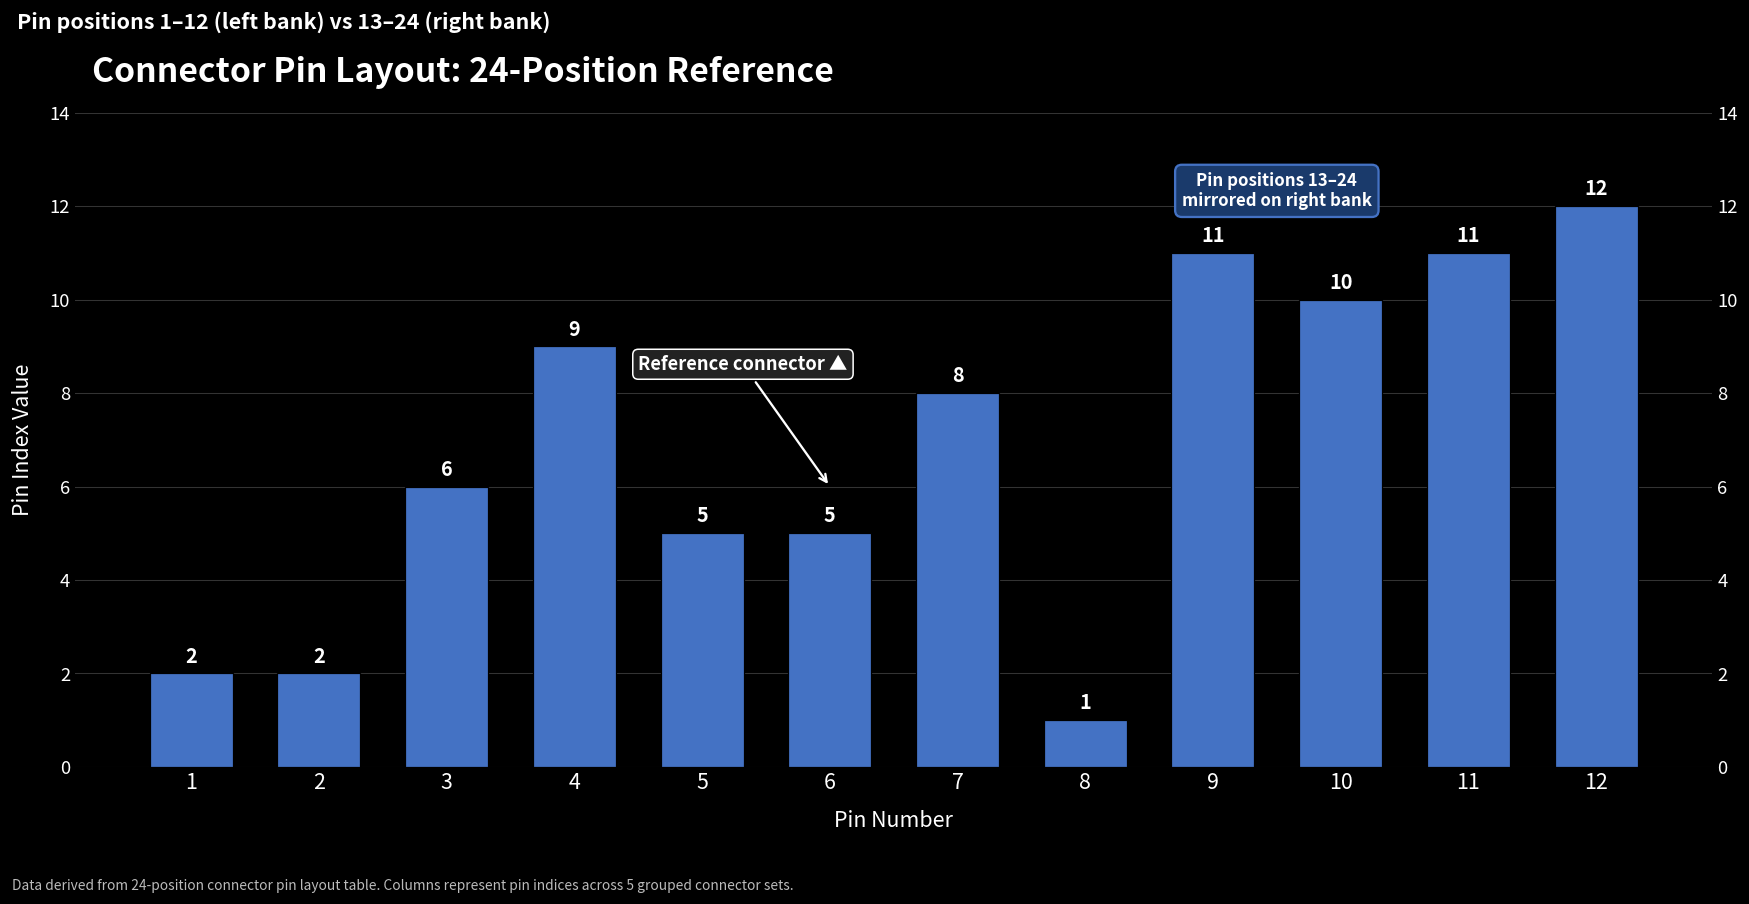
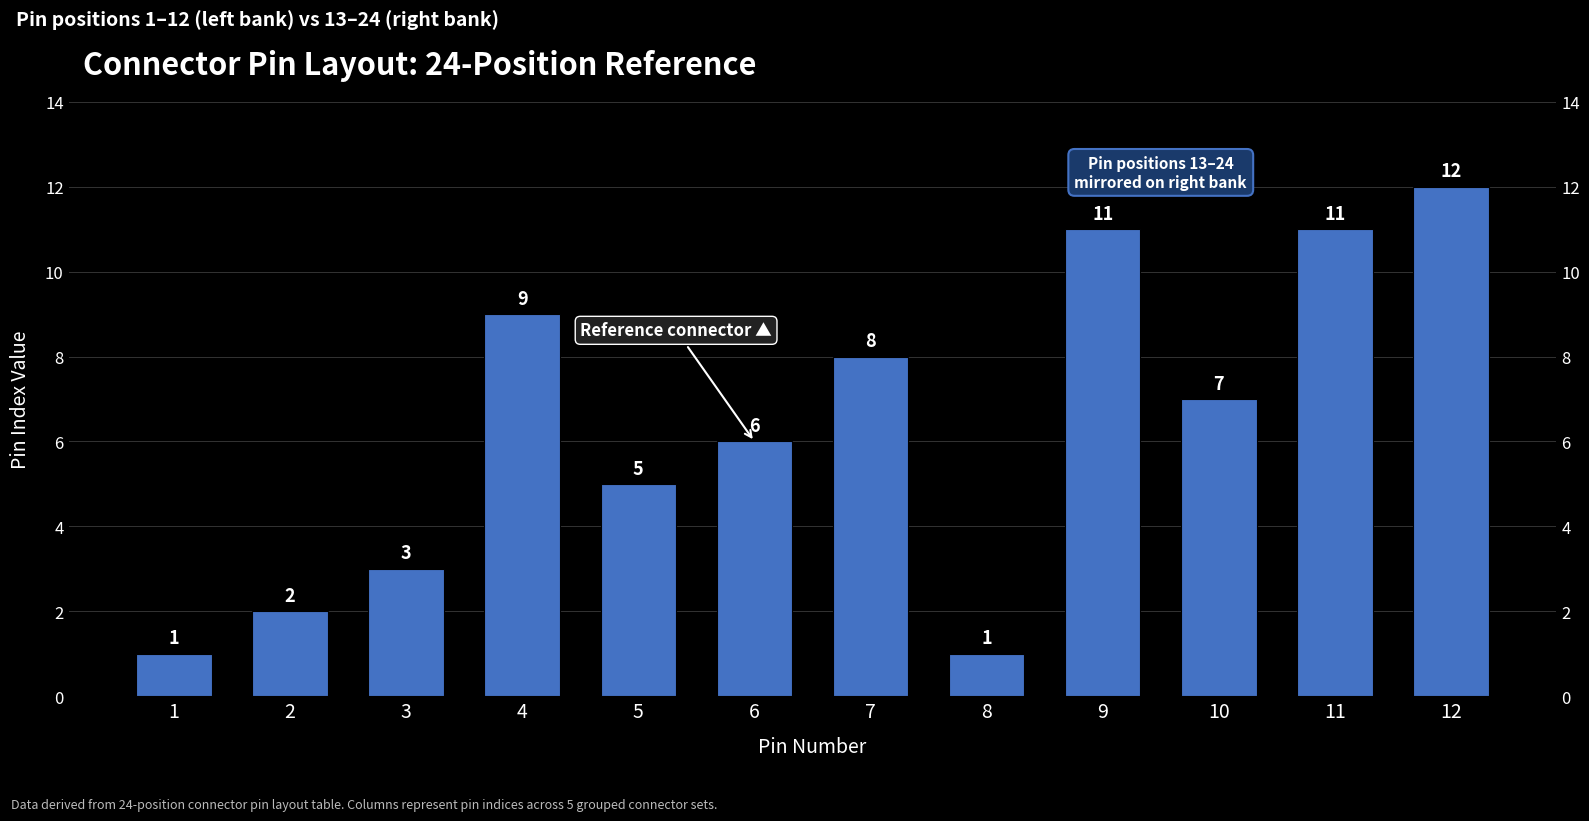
1: 2 -> 1
3: 6 -> 3
6: 5 -> 6
10: 10 -> 7
